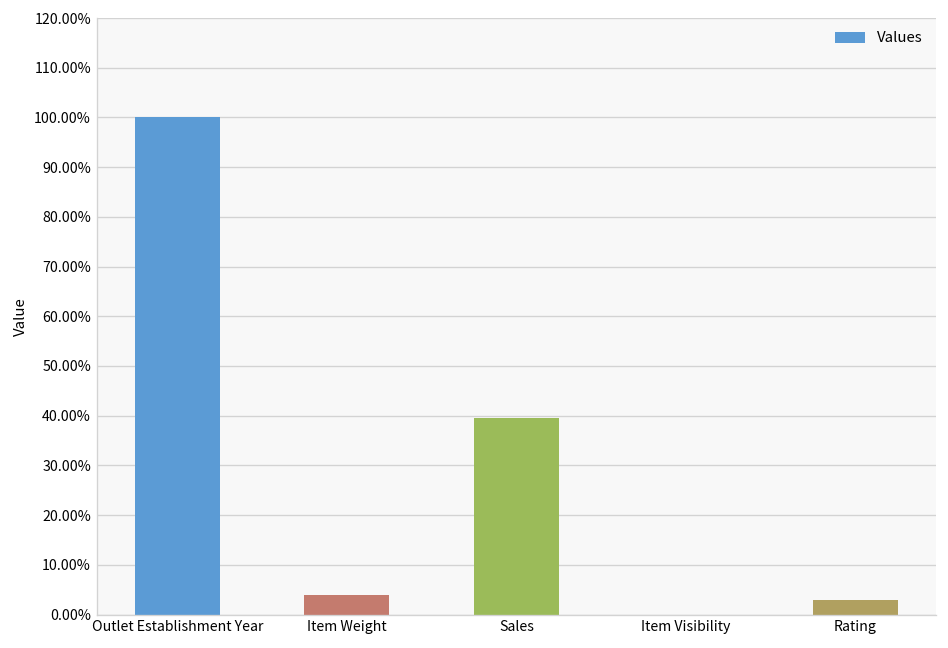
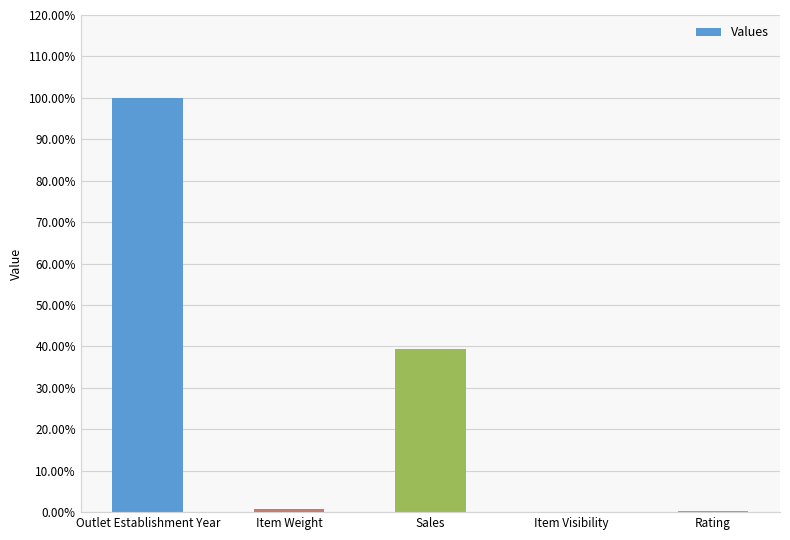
Item Weight: 4% -> 1%
Rating: 3% -> 0%
